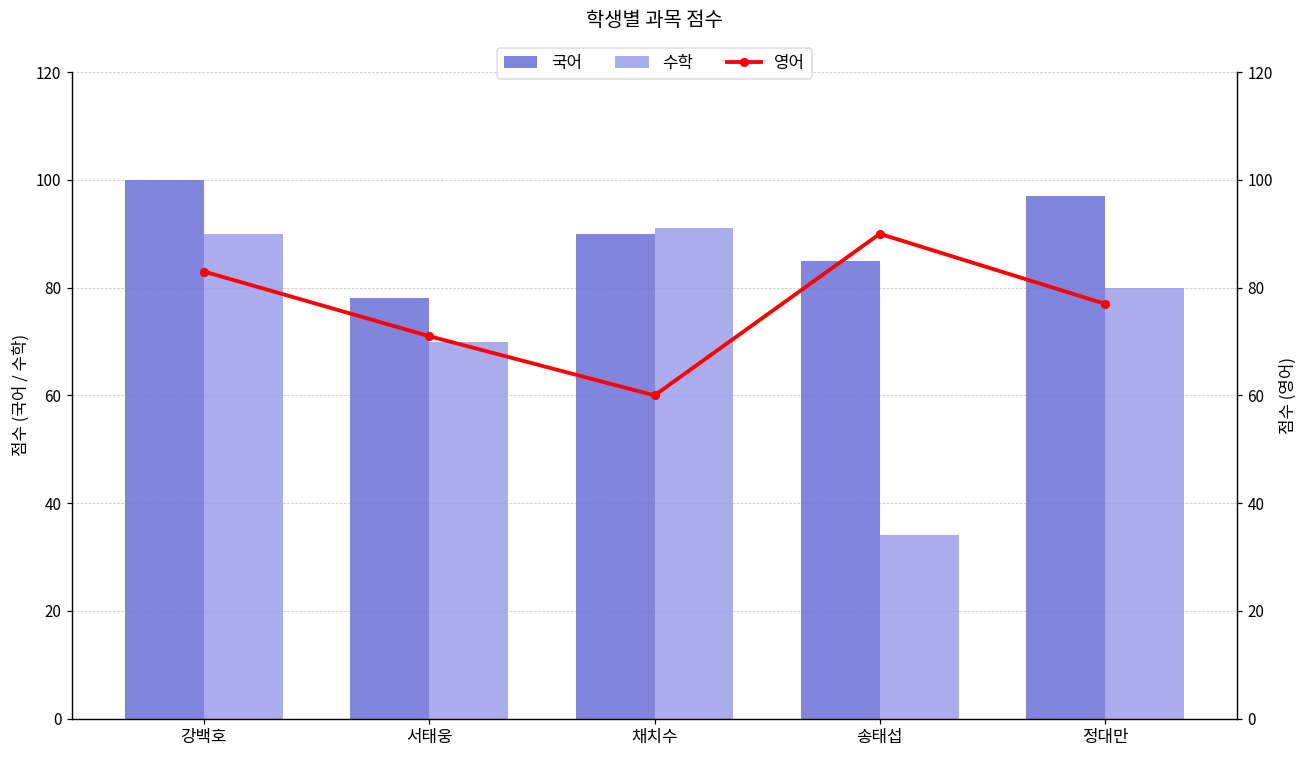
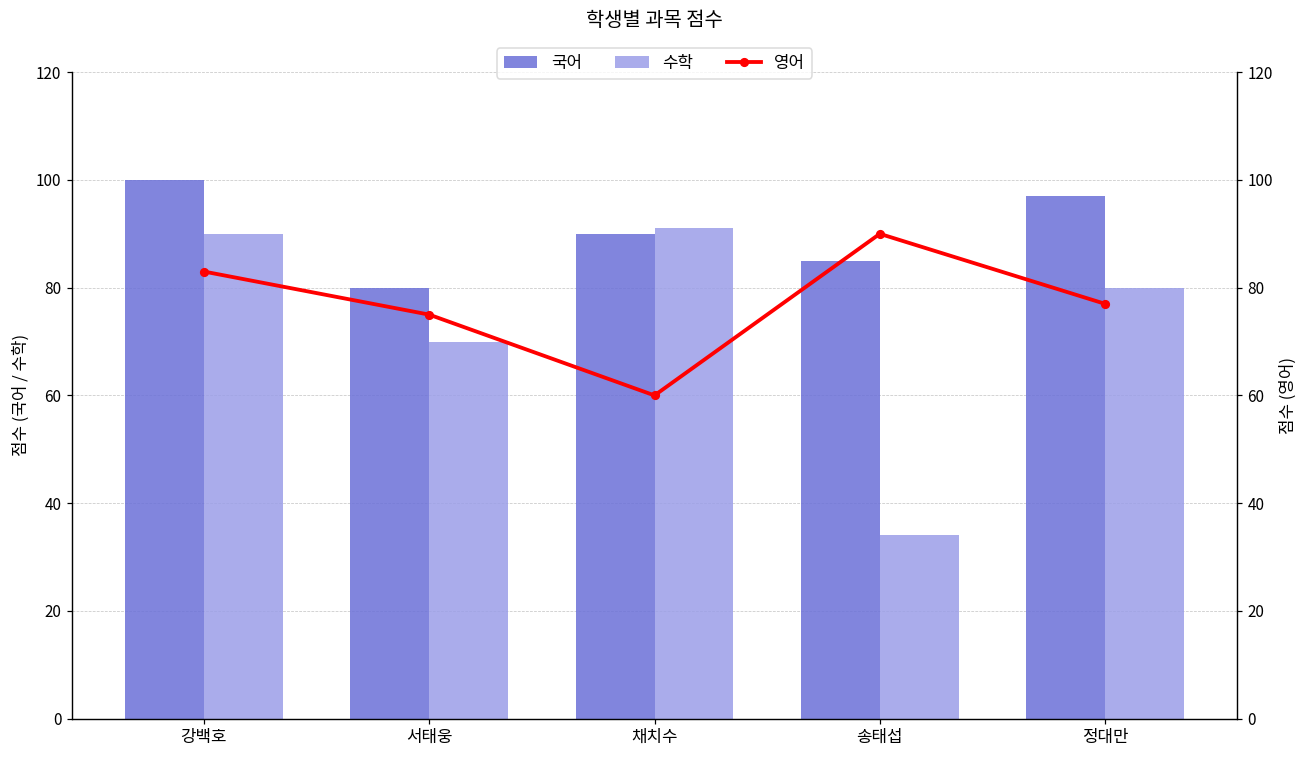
국어, 서태웅: 78 -> 80
영어, 서태웅: 71 -> 75
